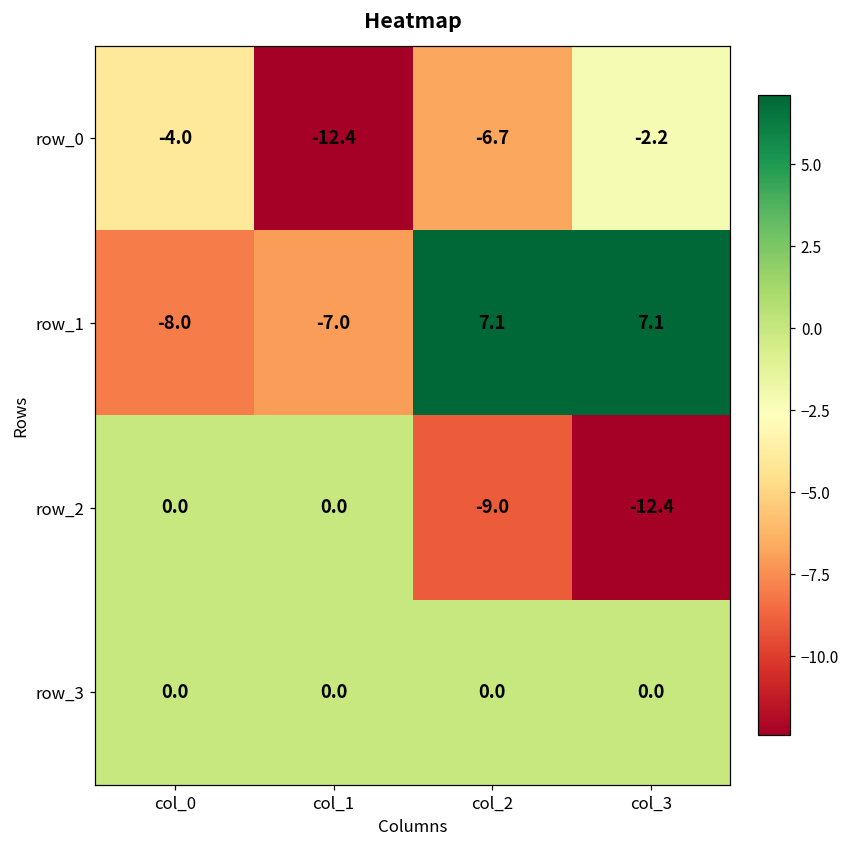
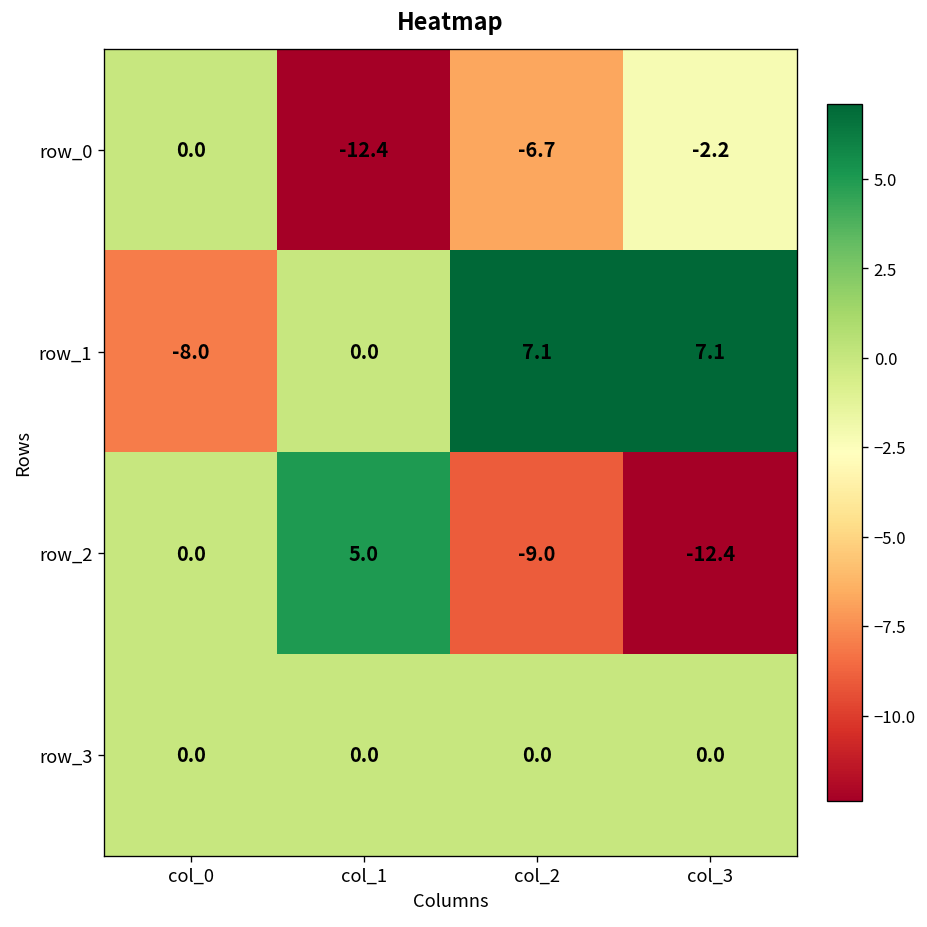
row_0, col_0: -4.0 -> 0.0
row_1, col_1: -7.0 -> 0.0
row_2, col_1: 0.0 -> 5.0
